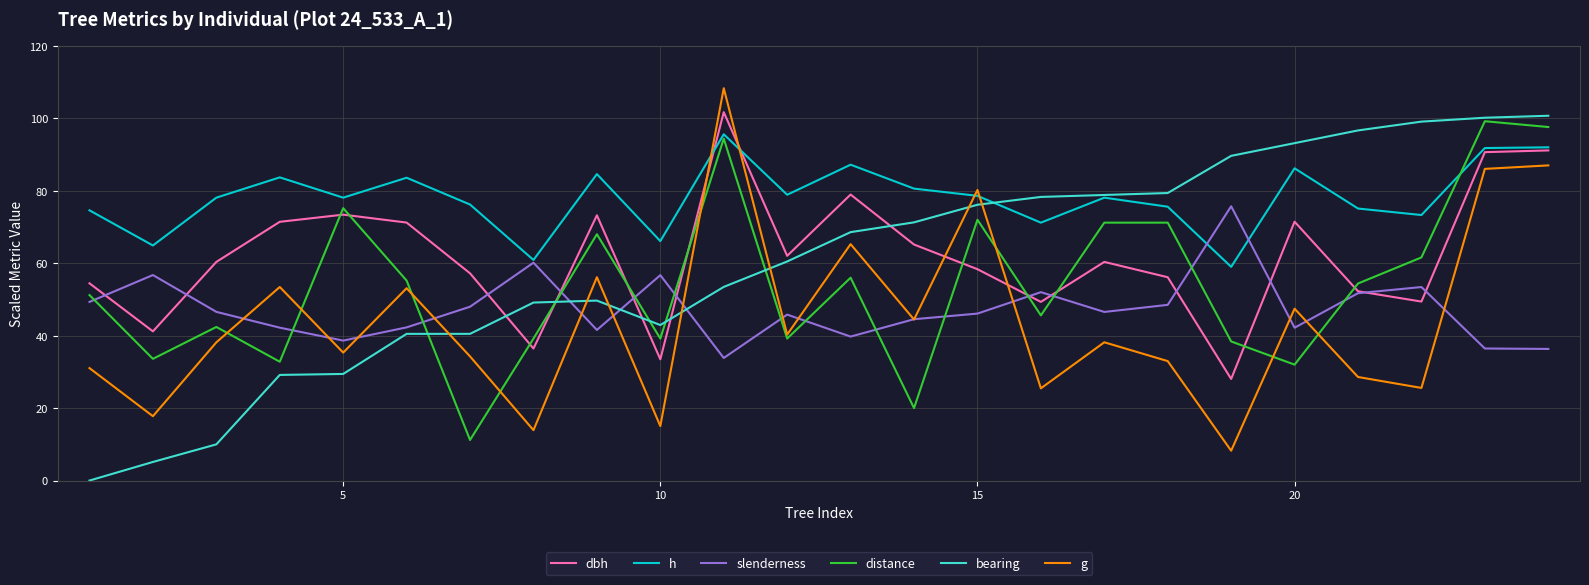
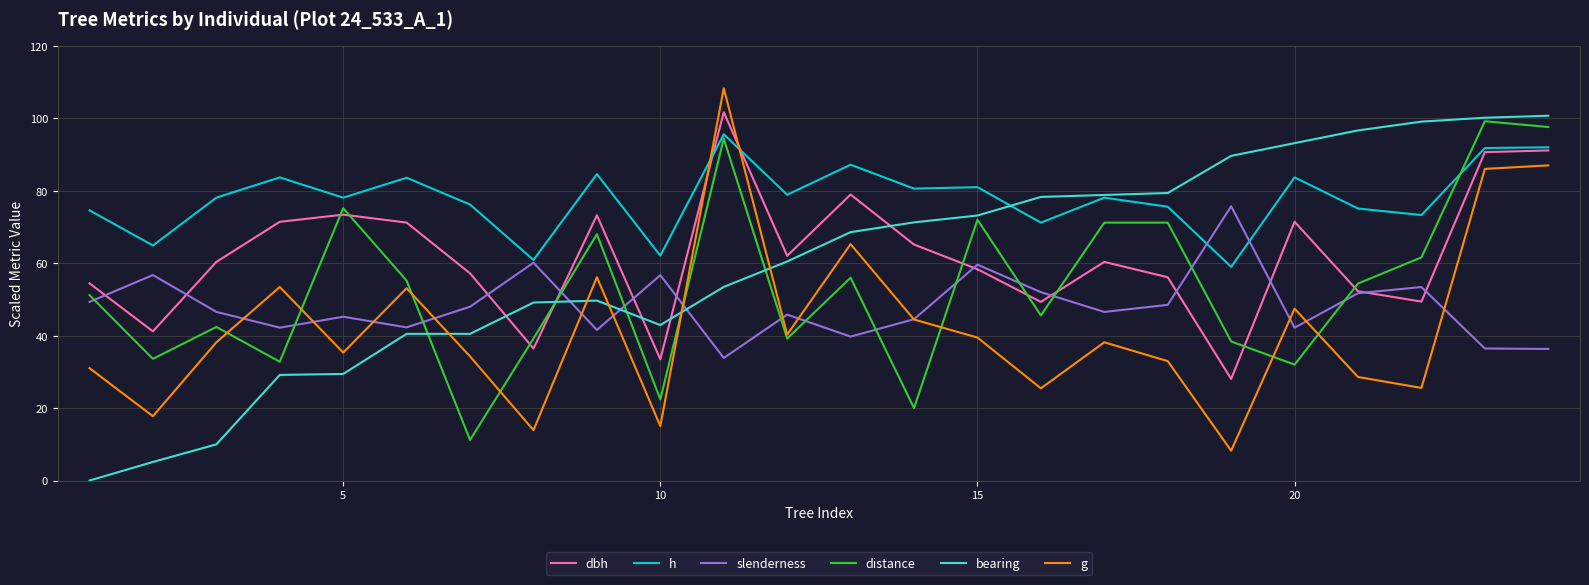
slenderness, 5: 39 -> 45
h, 10: 66 -> 62
distance, 10: 39 -> 22
h, 15: 79 -> 81
slenderness, 15: 46 -> 60
bearing, 15: 76 -> 73
g, 15: 80 -> 39
h, 20: 86 -> 84
